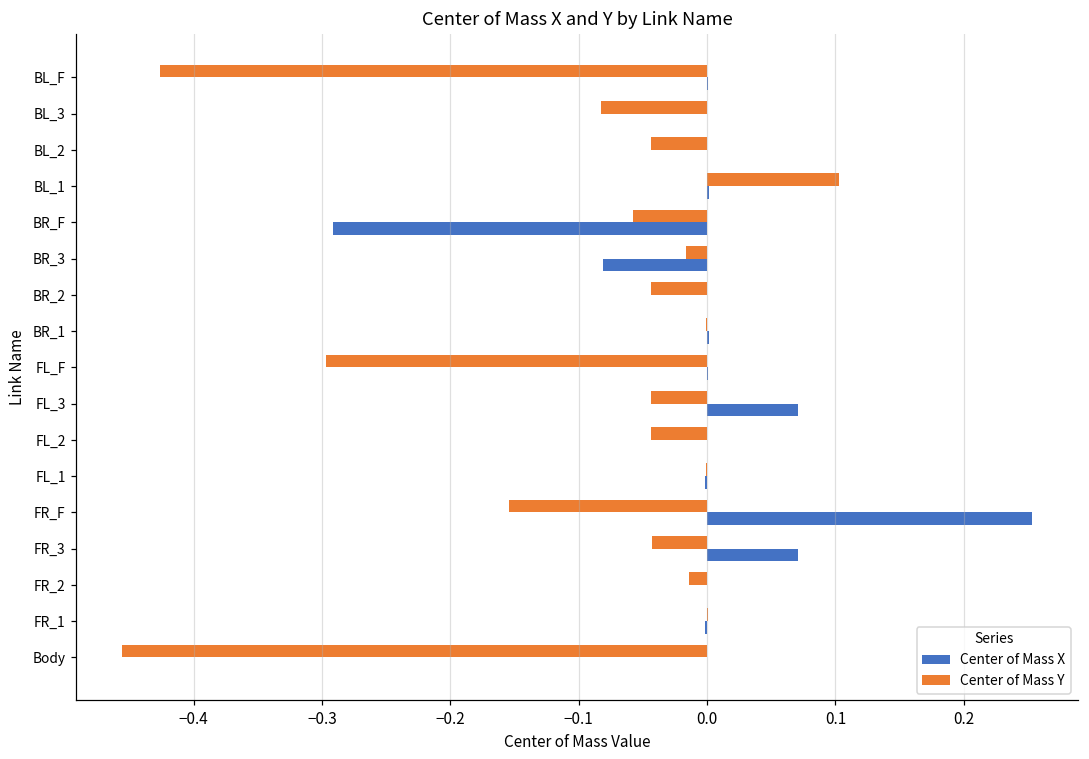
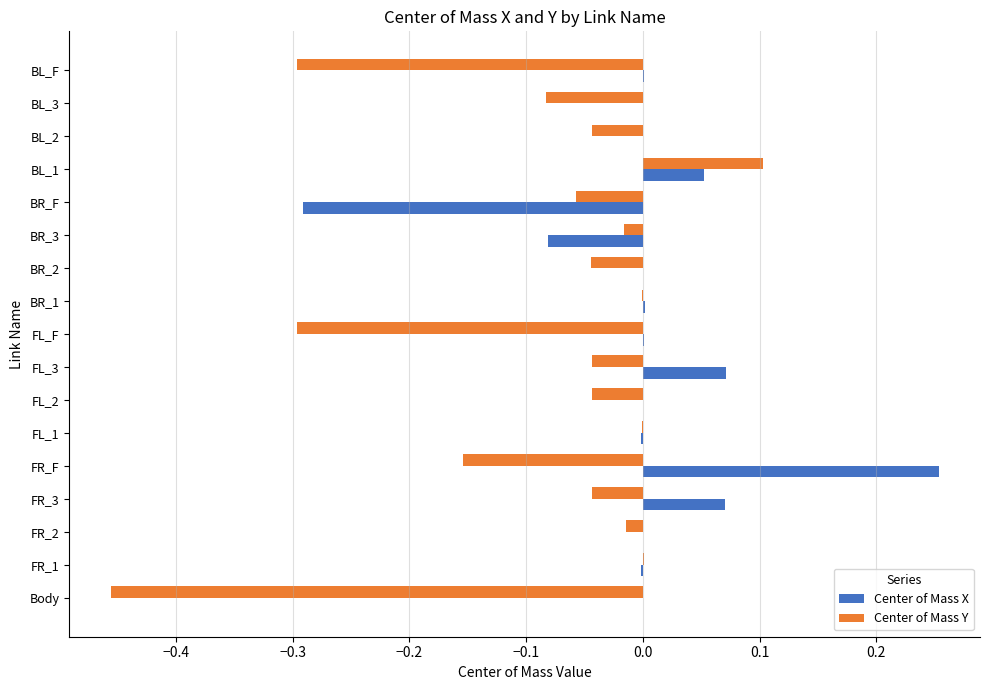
Center of Mass Y, BL_F: -0.426 -> -0.297
Center of Mass X, BL_1: 0.002 -> 0.052
